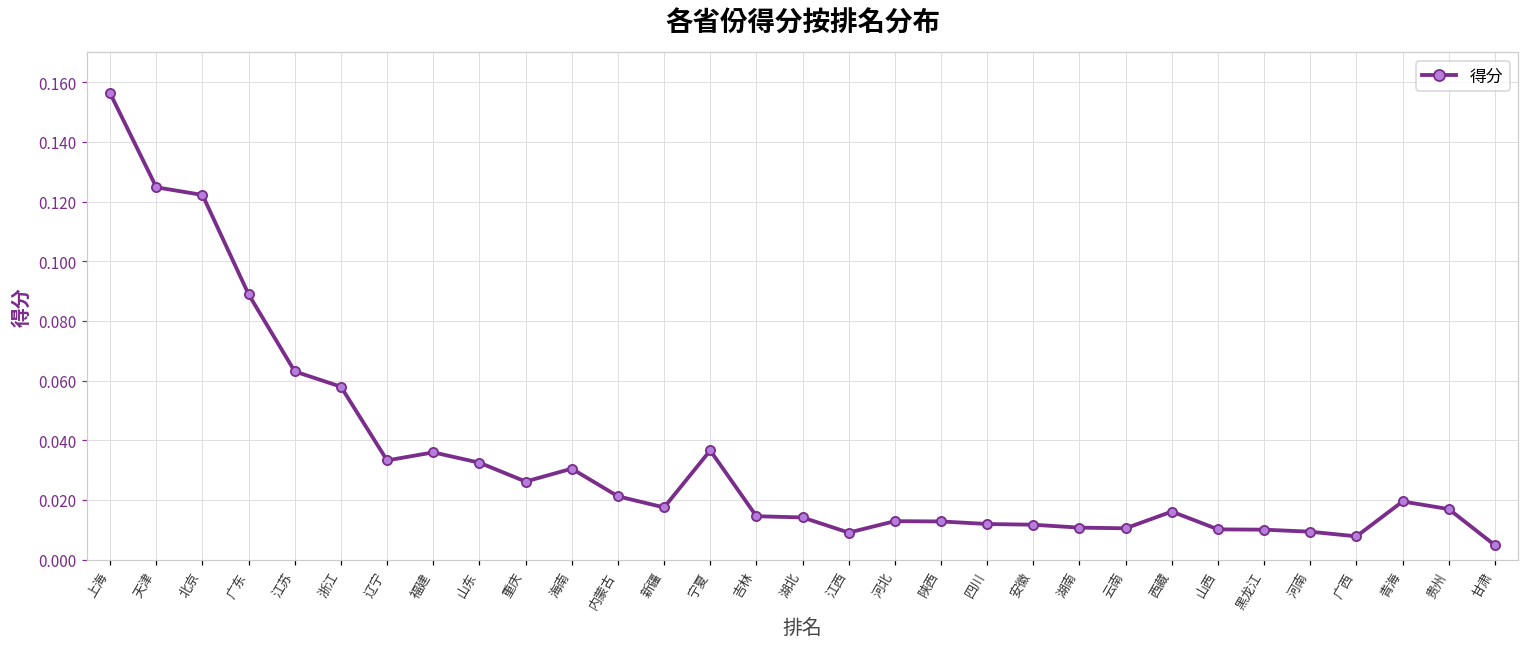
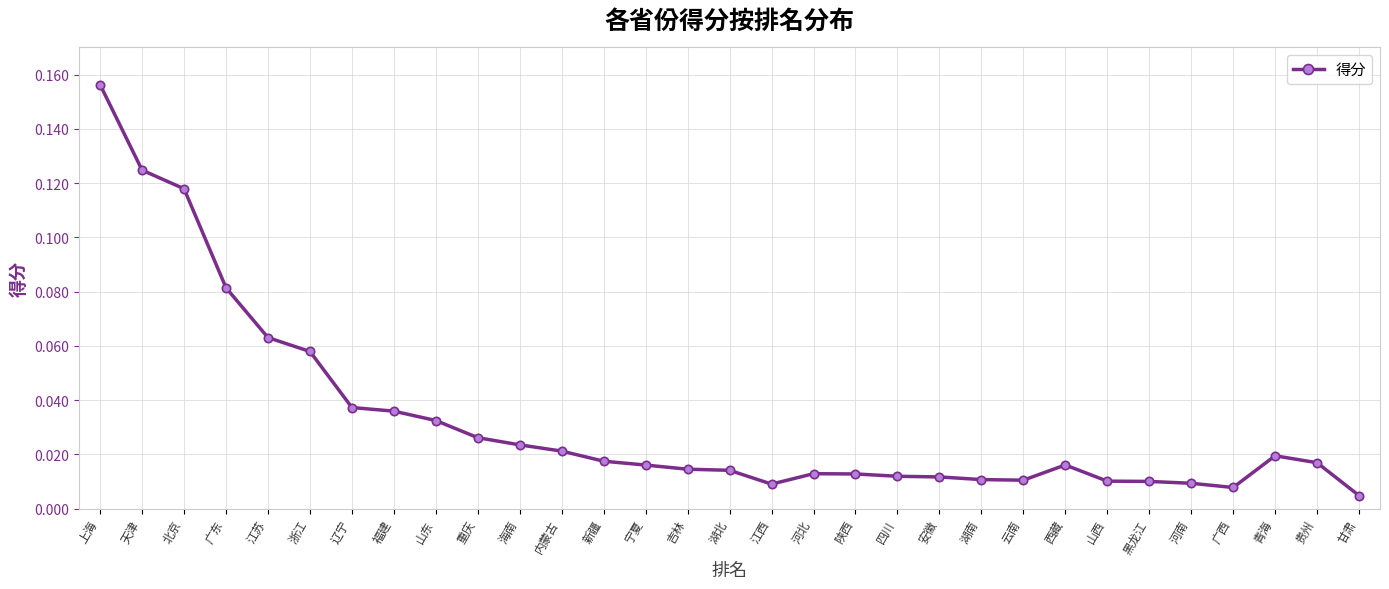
北京: 0.122 -> 0.118
广东: 0.089 -> 0.081
辽宁: 0.033 -> 0.037
海南: 0.030 -> 0.024
宁夏: 0.037 -> 0.016
